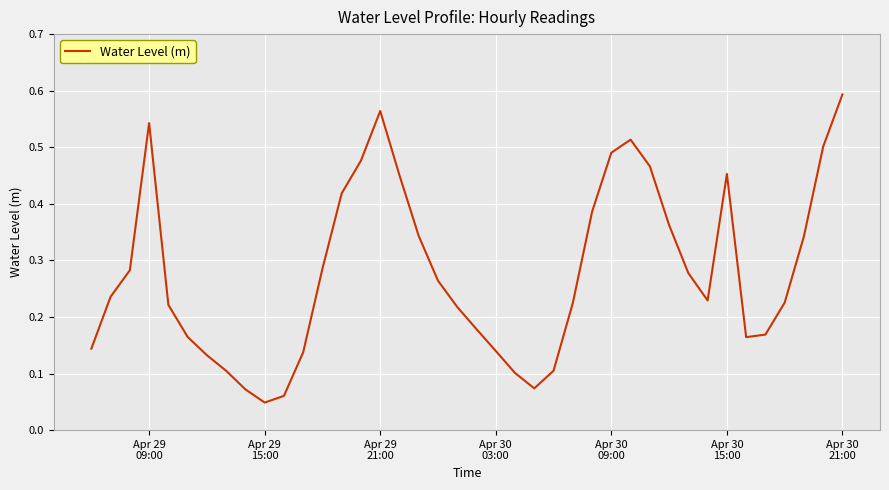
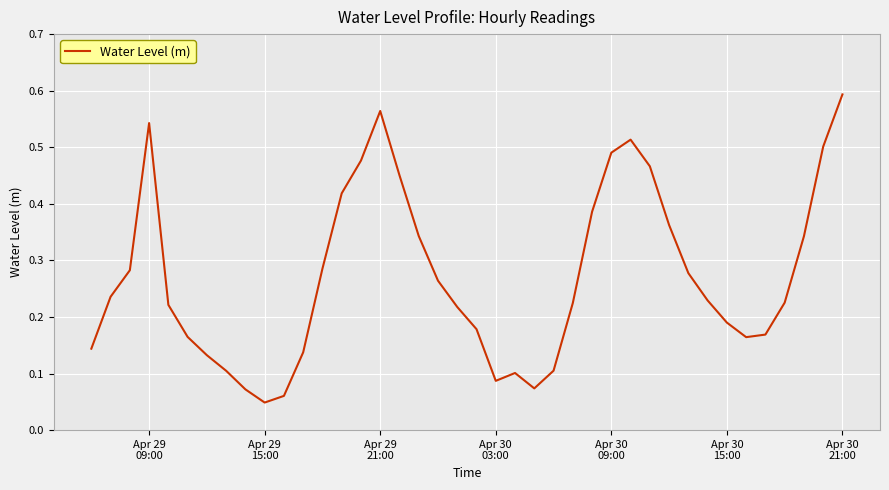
Apr 30 03:00: 0.14 -> 0.09
Apr 30 15:00: 0.45 -> 0.19
